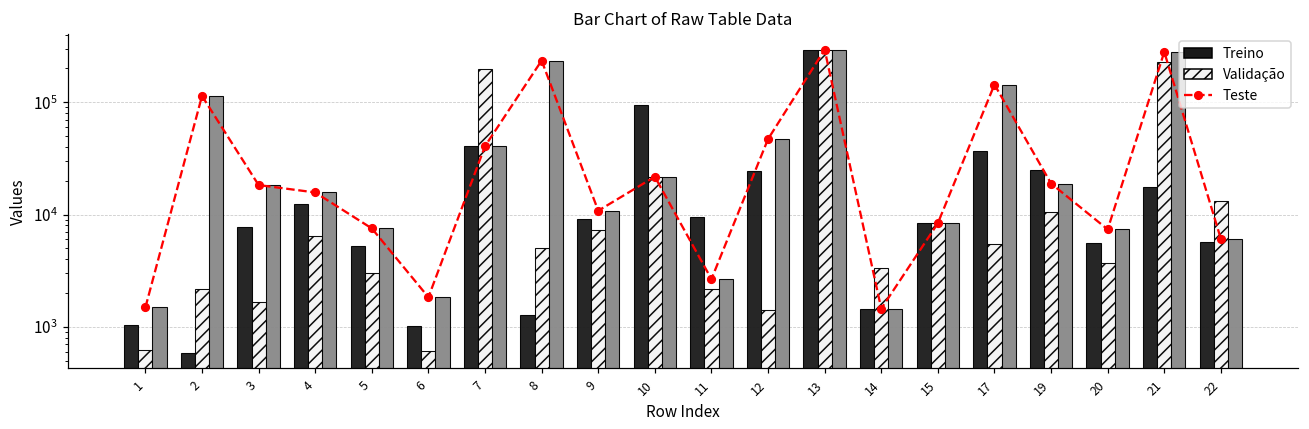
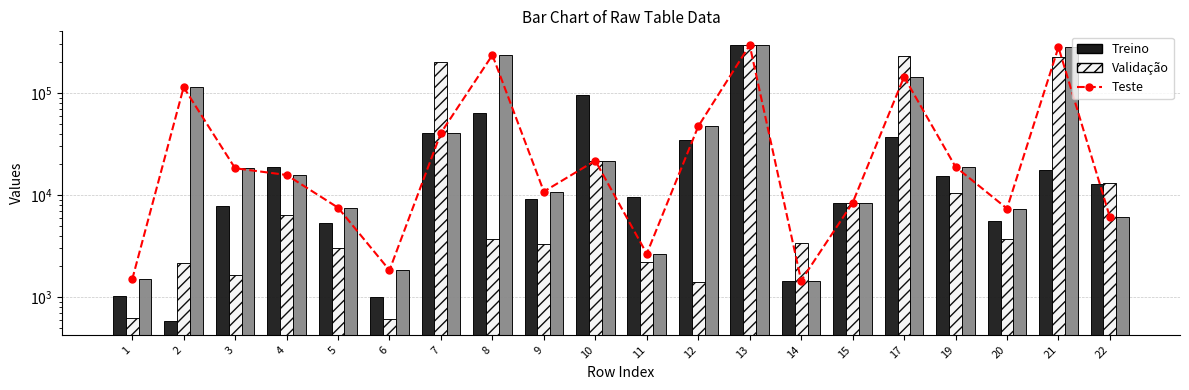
Treino, 4: 13000 -> 19000
Treino, 8: 1300 -> 60000
Validação, 8: 5000 -> 3700
Validação, 9: 7000 -> 3300
Treino, 12: 24000 -> 35000
Validação, 17: 5000 -> 230000
Treino, 19: 25000 -> 15000
Treino, 22: 6000 -> 13000
